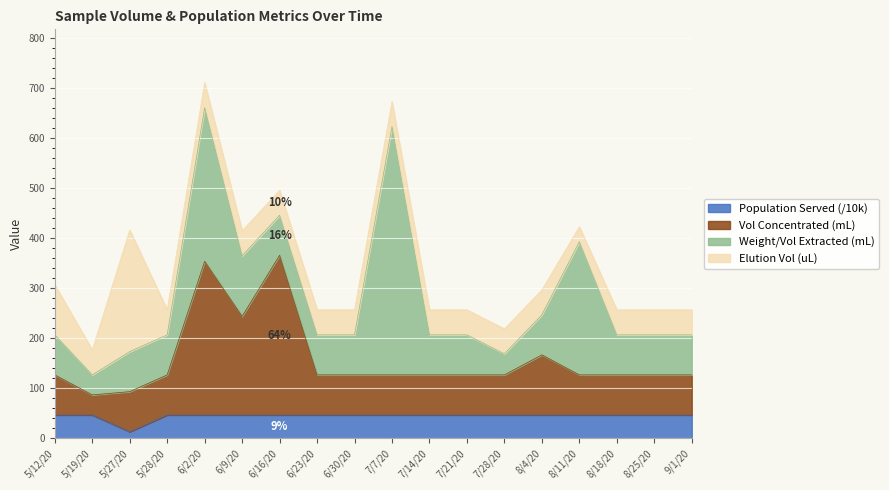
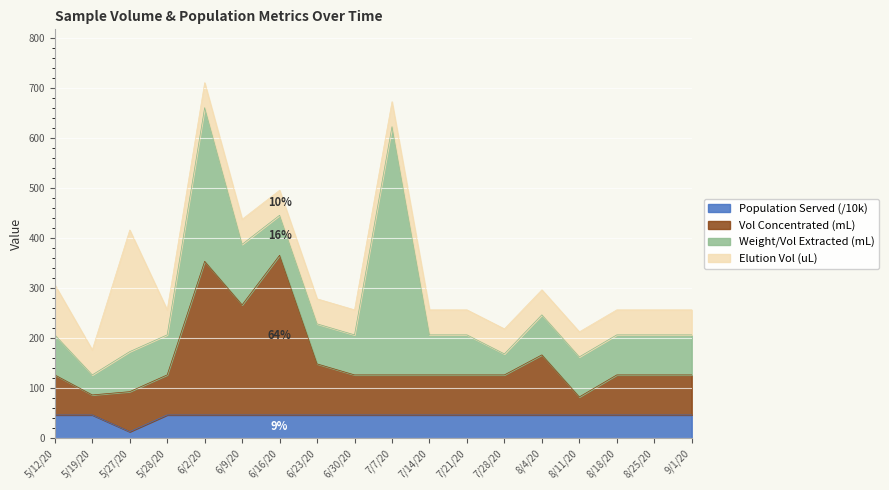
Vol Concentrated (mL), 6/9/20: 200 -> 220
Vol Concentrated (mL), 6/23/20: 80 -> 100
Vol Concentrated (mL), 8/11/20: 80 -> 40
Weight/Vol Extracted (mL), 8/11/20: 270 -> 80
Elution Vol (uL), 8/11/20: 30 -> 50
